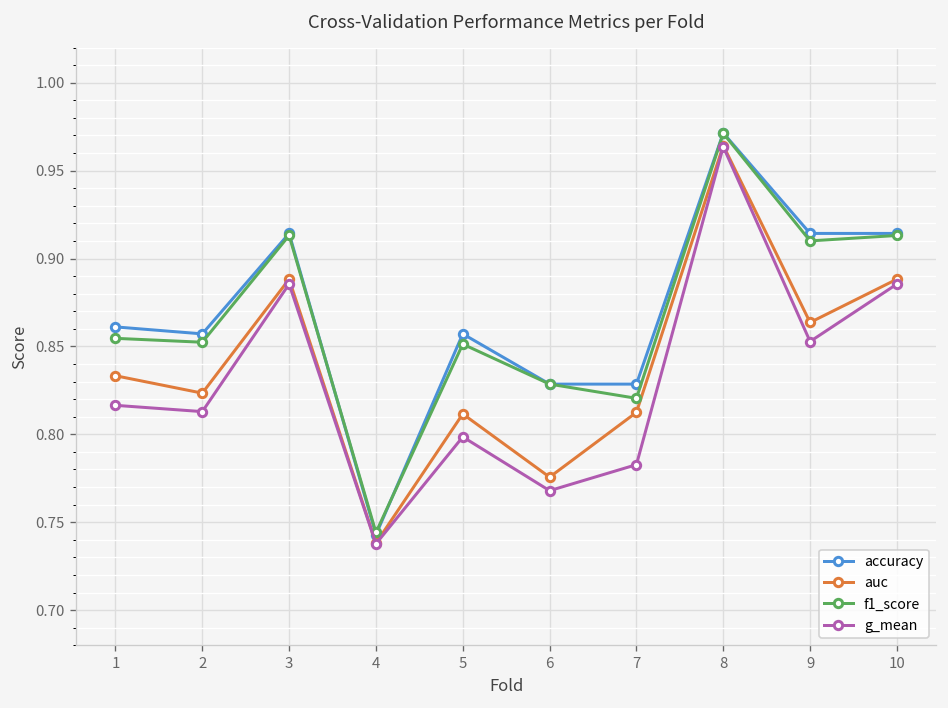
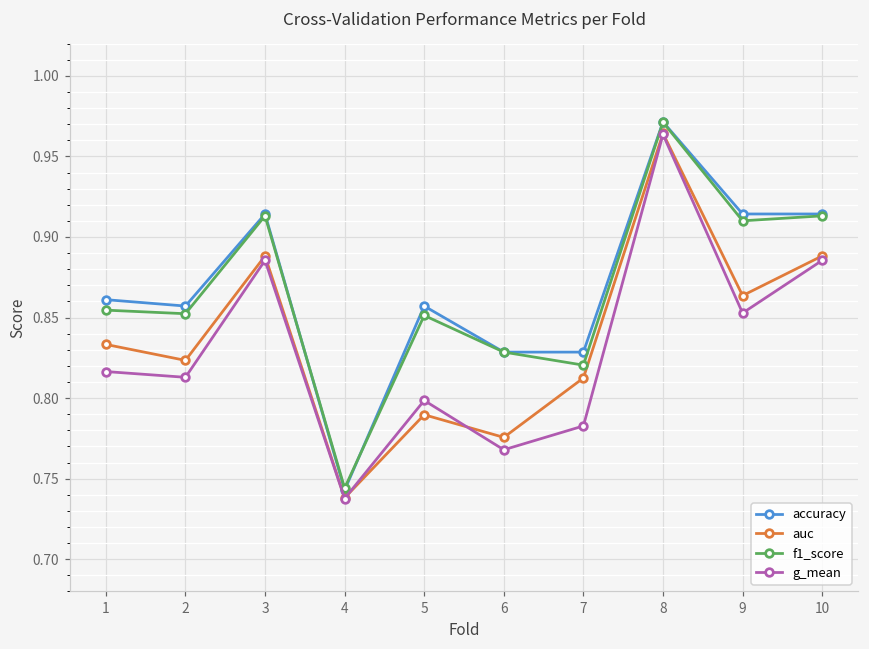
auc, 5: 0.812 -> 0.790
